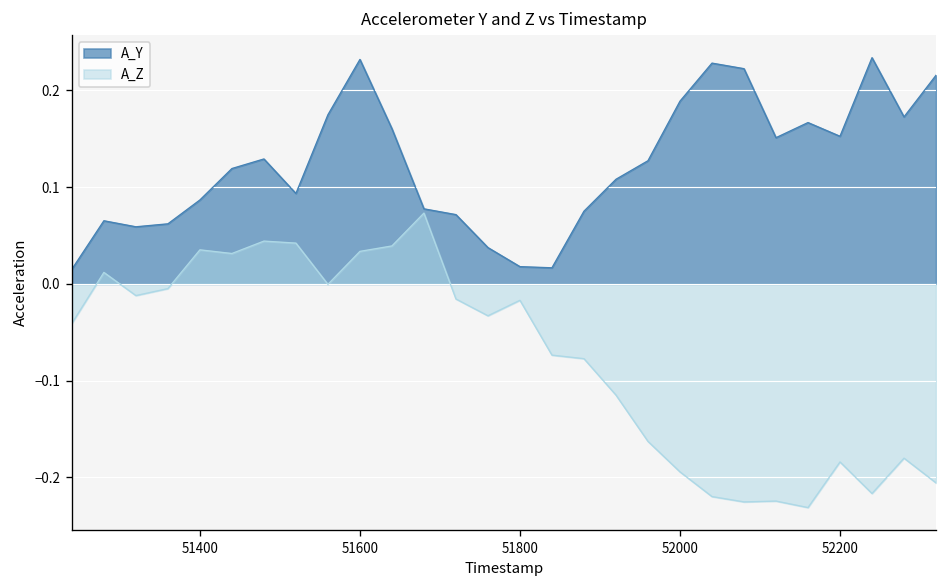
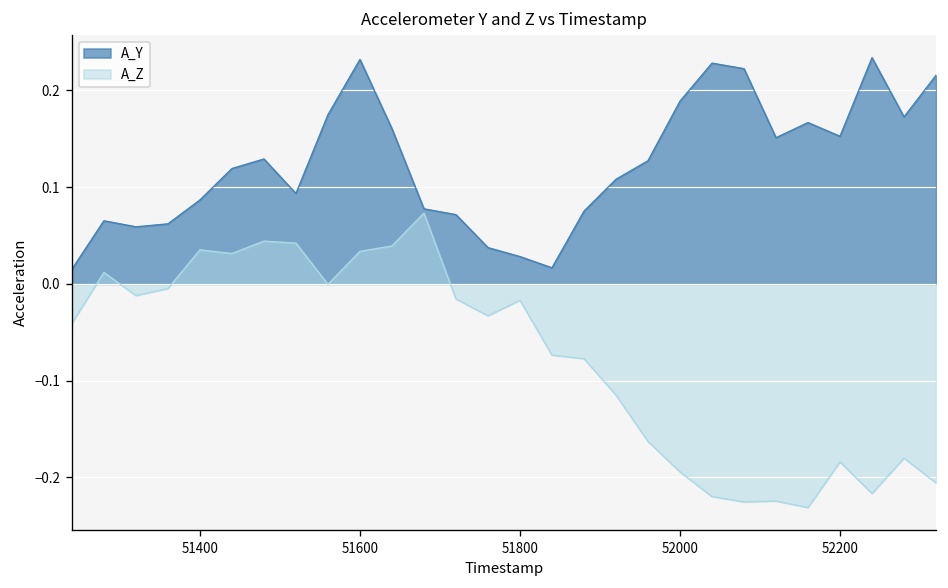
A_Y, 51800: 0.02 -> 0.03
